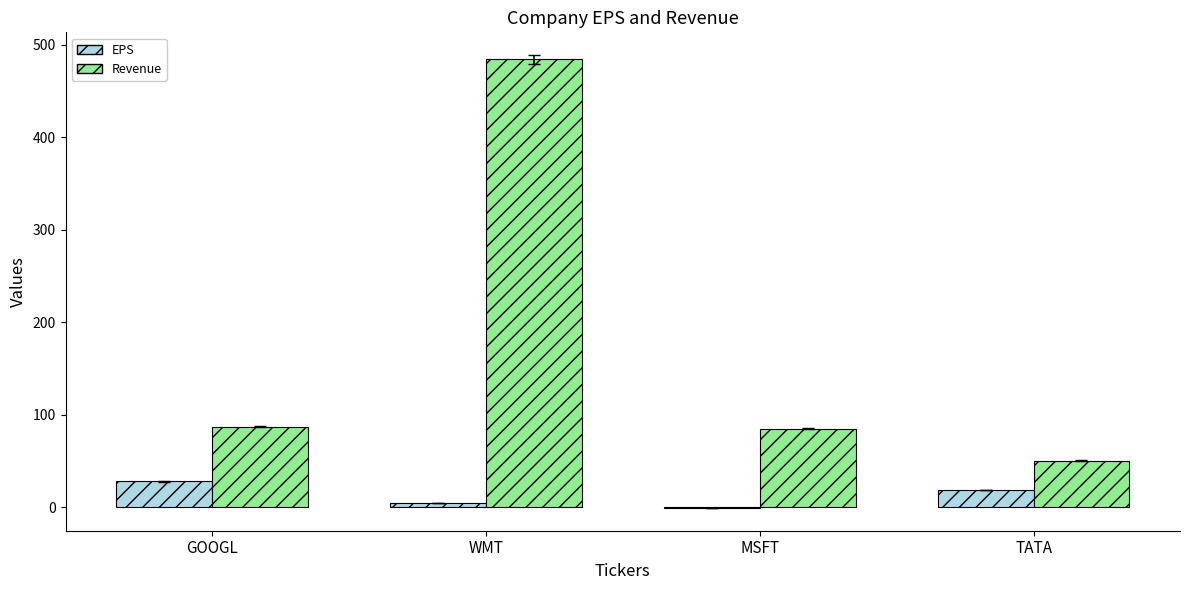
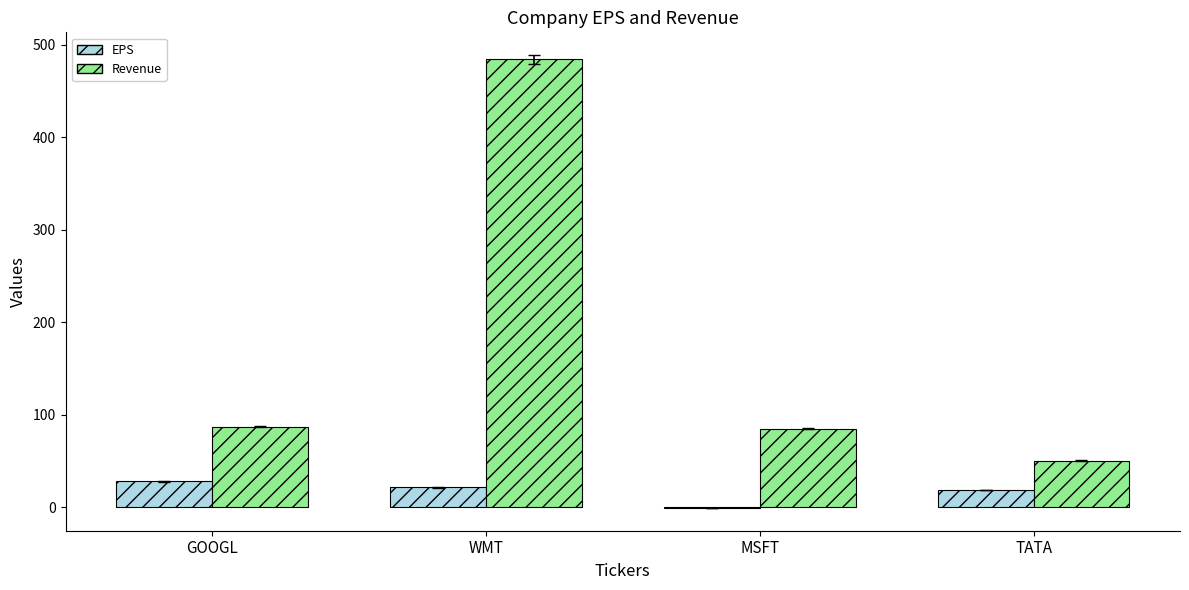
EPS, WMT: 0 -> 20
